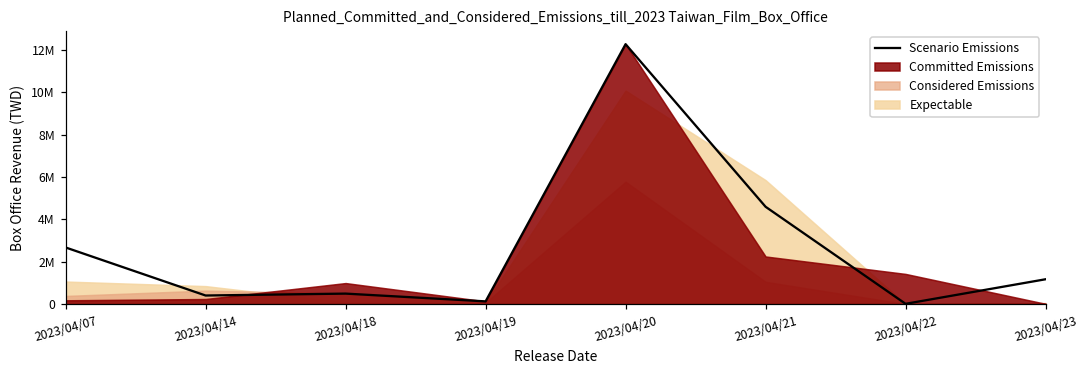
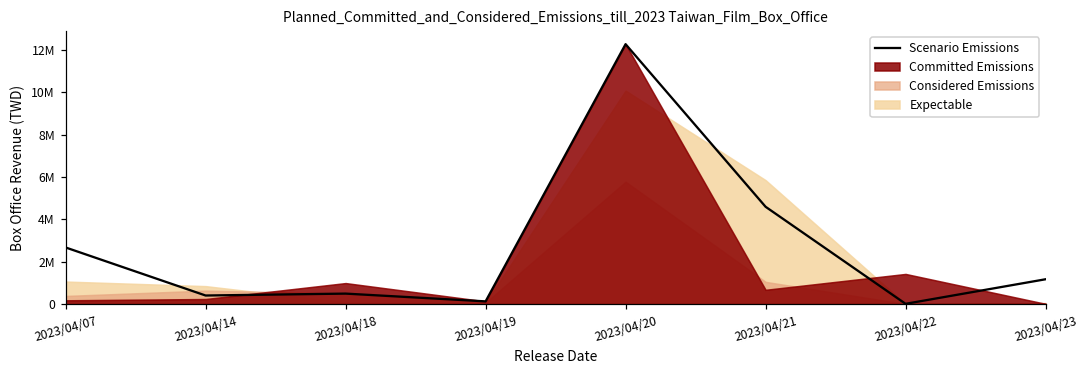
Committed Emissions, 2023/04/21: 2200000 -> 700000
